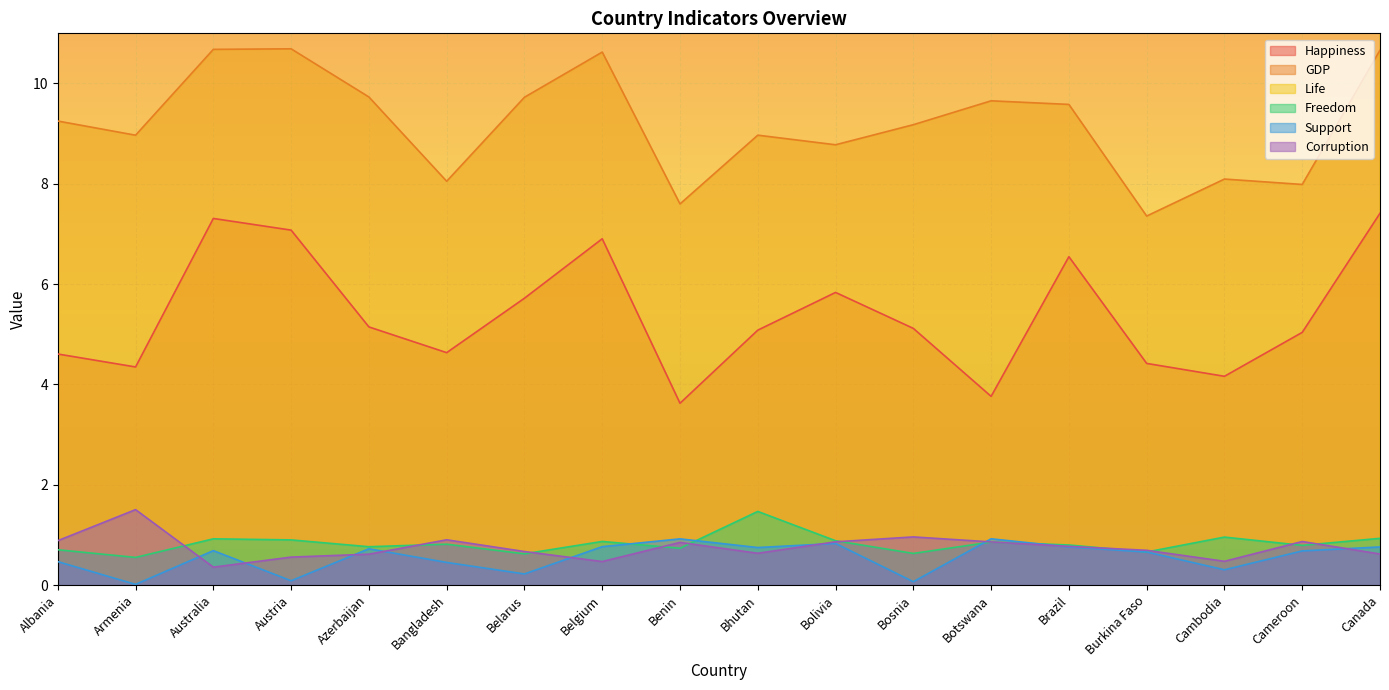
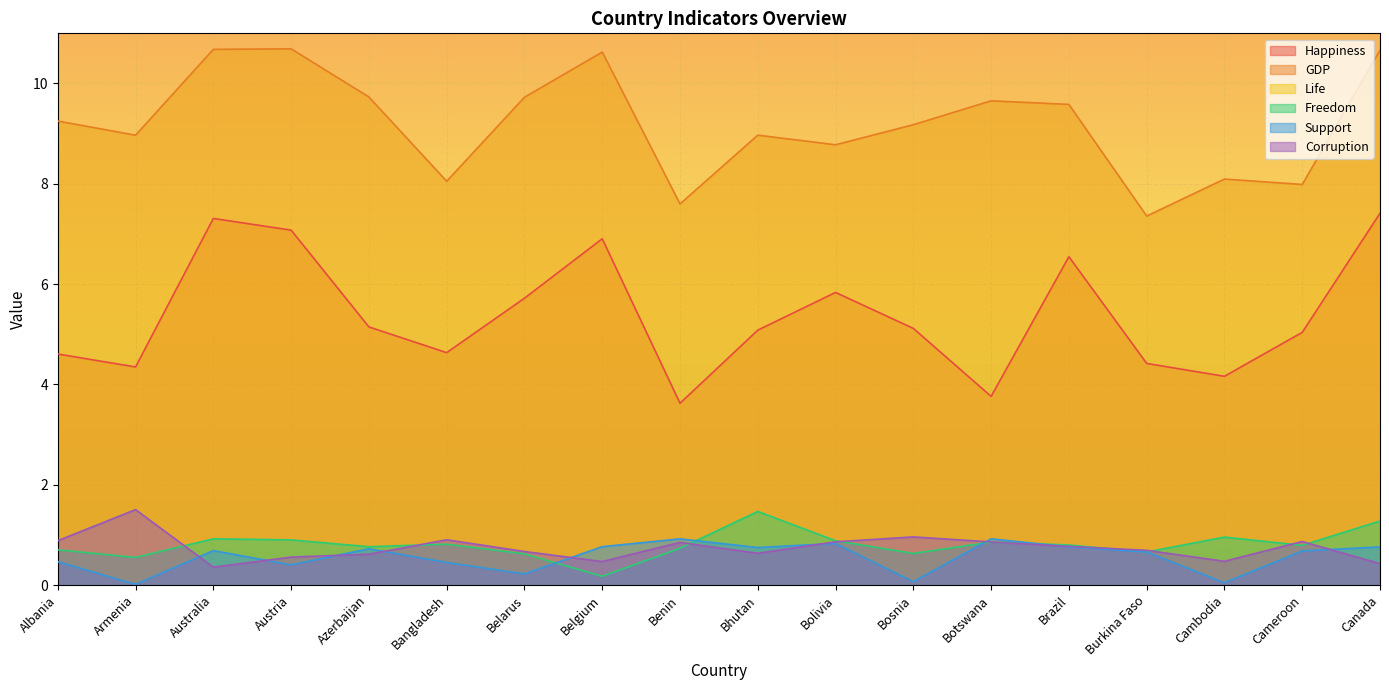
Support, Austria: 0.1 -> 0.4
Freedom, Belgium: 0.9 -> 0.2
Support, Cambodia: 0.3 -> 0.0
Freedom, Canada: 0.9 -> 1.3
Corruption, Canada: 0.6 -> 0.4
